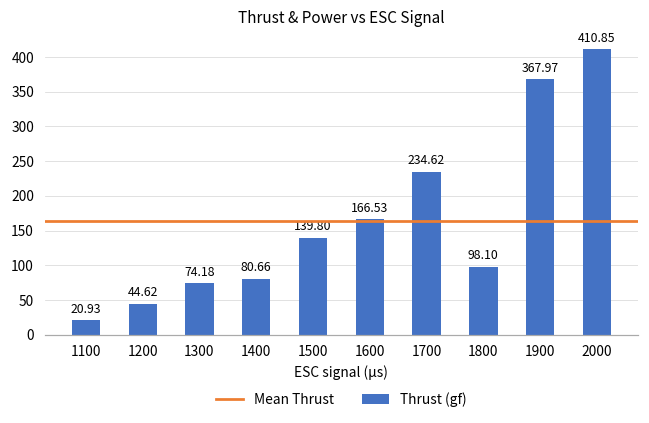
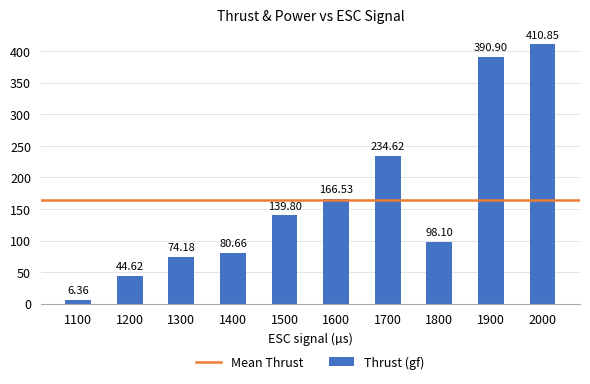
1100: 20.93 -> 6.36
1900: 367.97 -> 390.90
